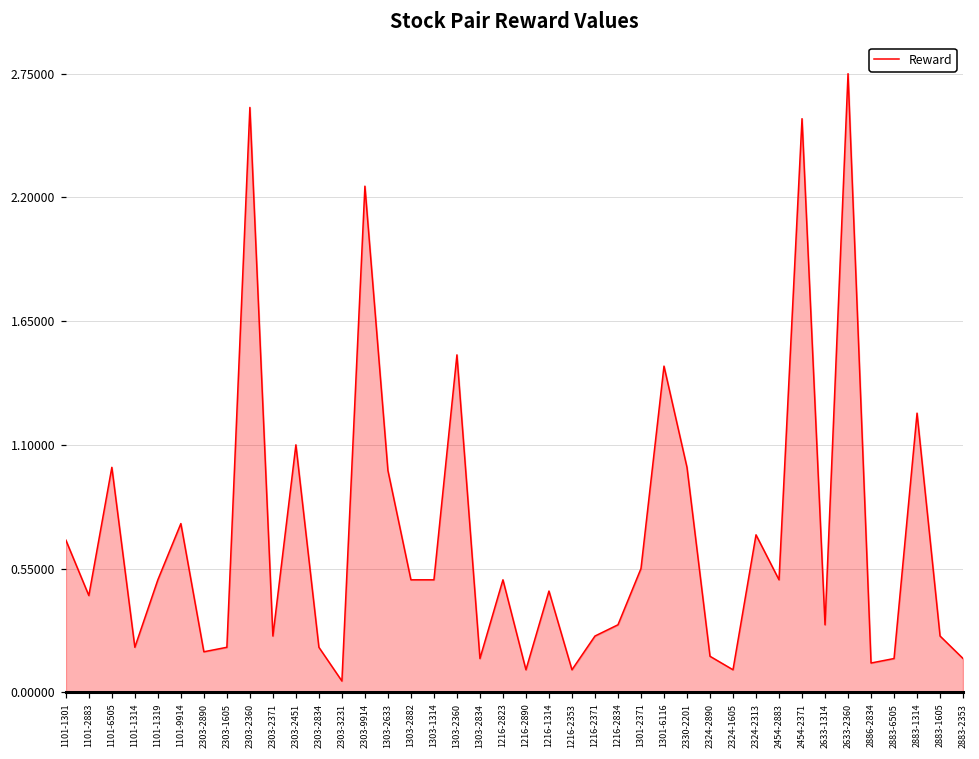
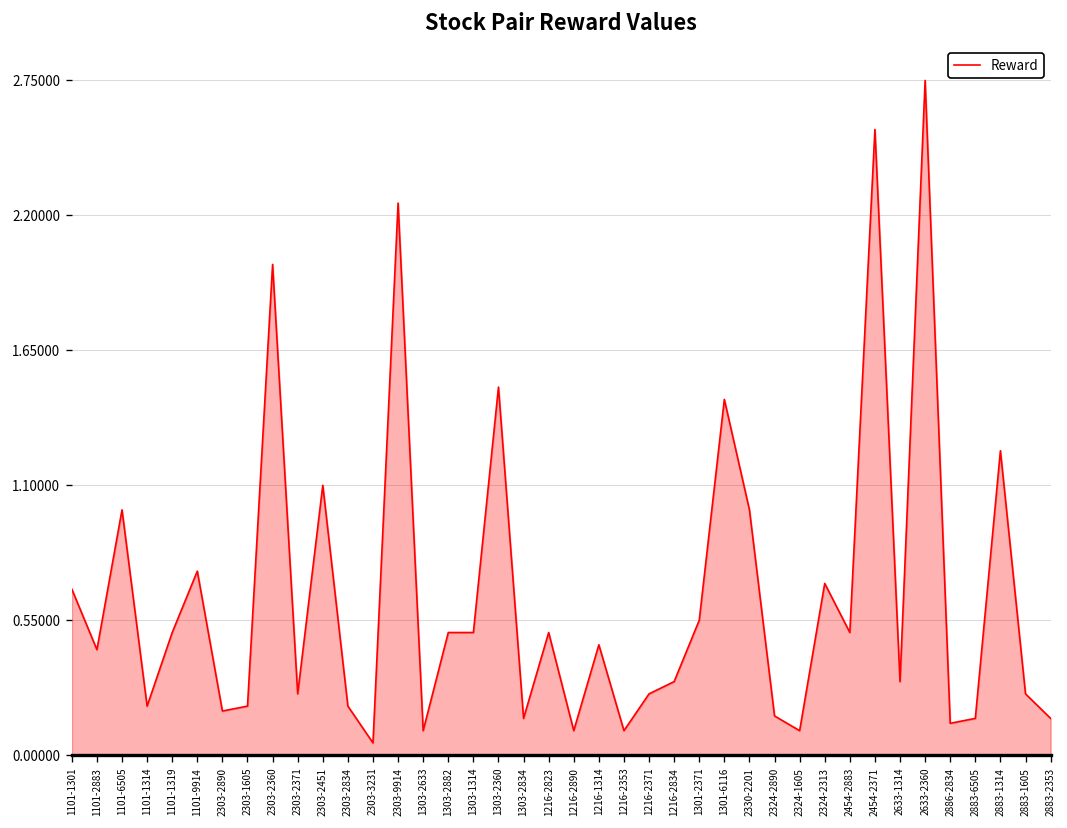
2303-2360: 2.6 -> 2.0
1303-2633: 0.99 -> 0.10
